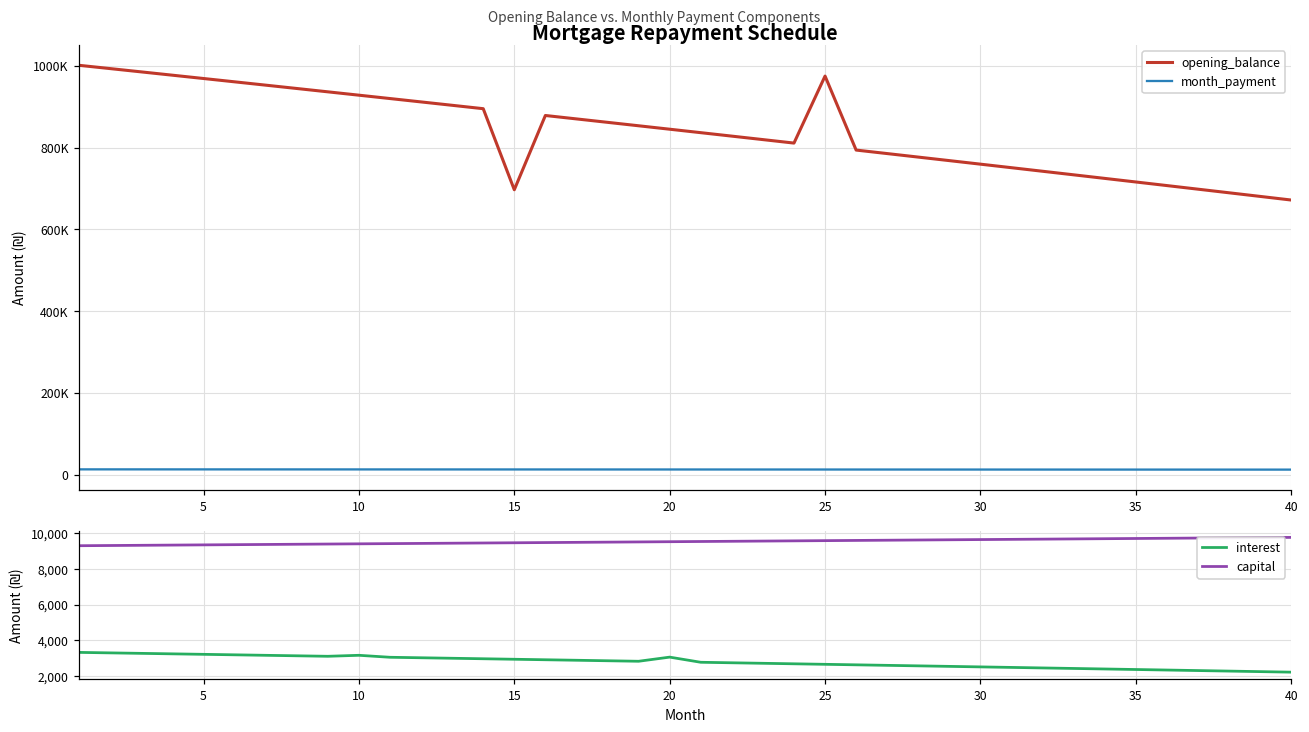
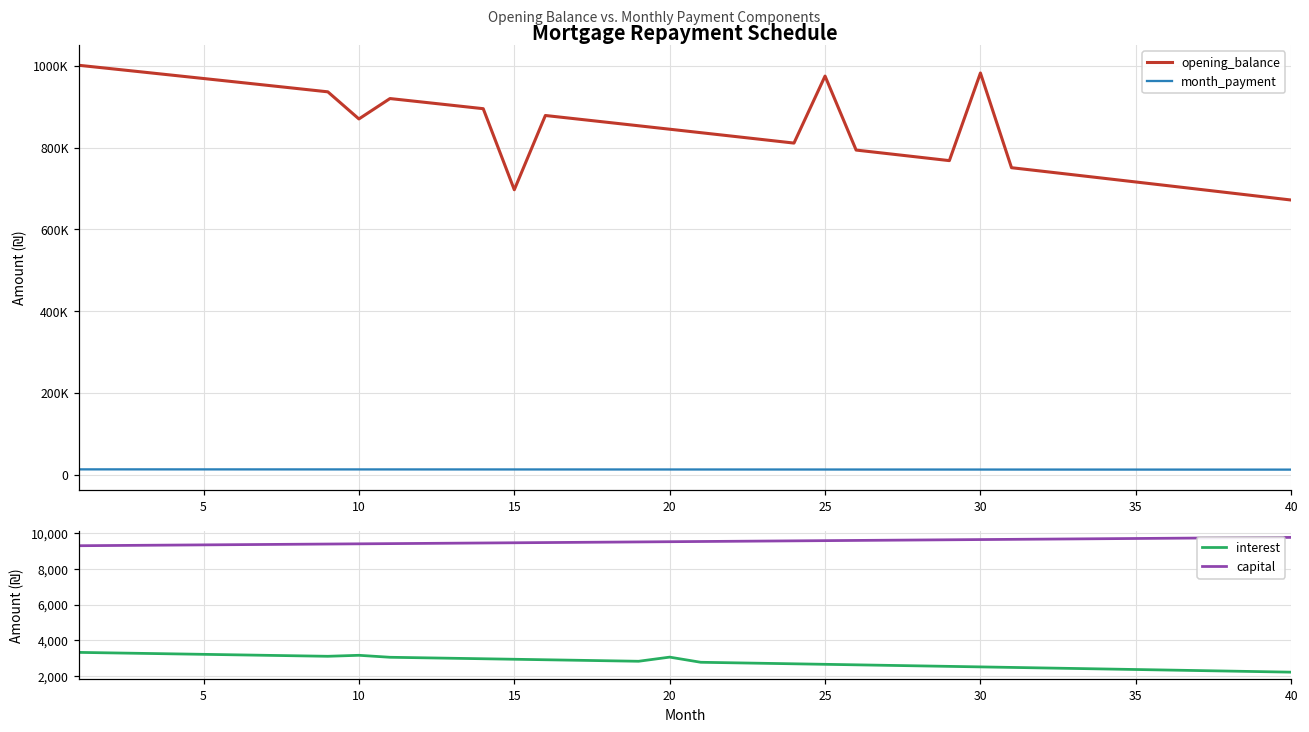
Mortgage Repayment Schedule, opening_balance, 10: 930000 -> 870000
Mortgage Repayment Schedule, opening_balance, 30: 760000 -> 980000
